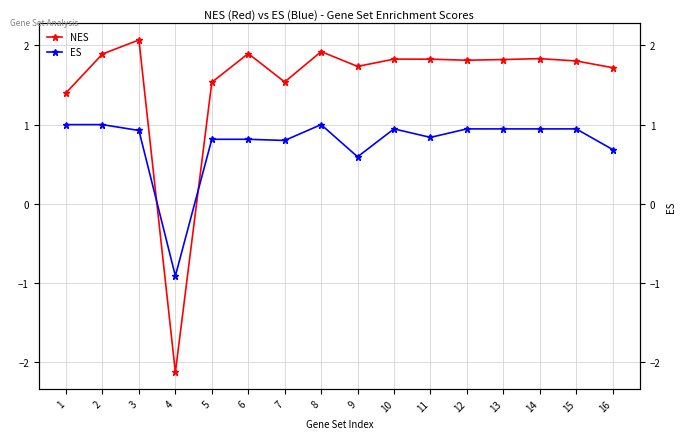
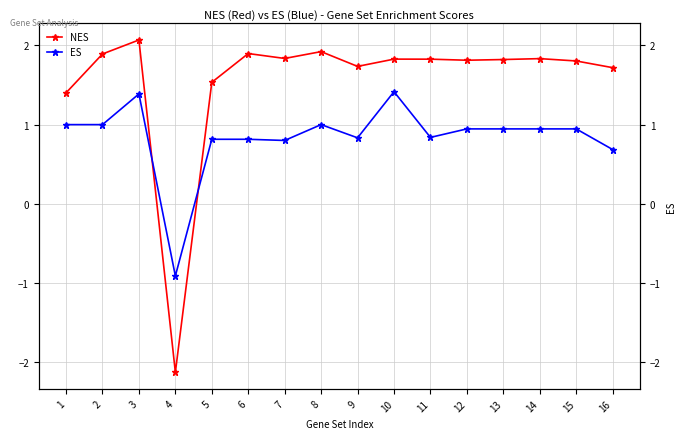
ES, 3: 0.9 -> 1.4
NES, 7: 1.5 -> 1.8
ES, 9: 0.6 -> 0.8
ES, 10: 0.9 -> 1.4
